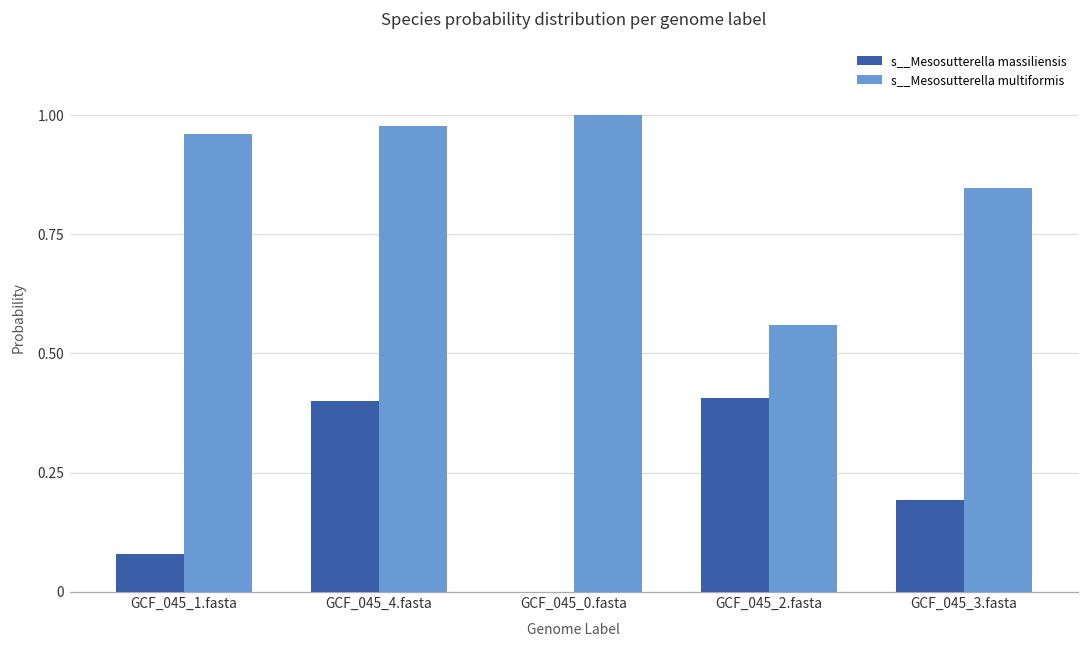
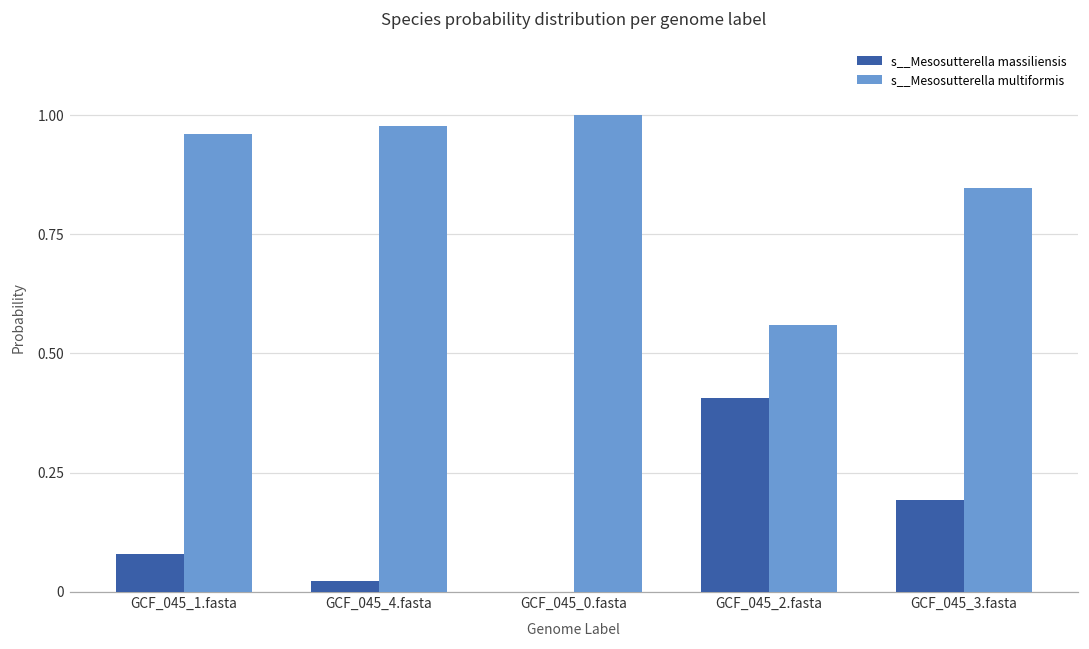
s__Mesosutterella massiliensis, GCF_045_4.fasta: 0.40 -> 0.02
